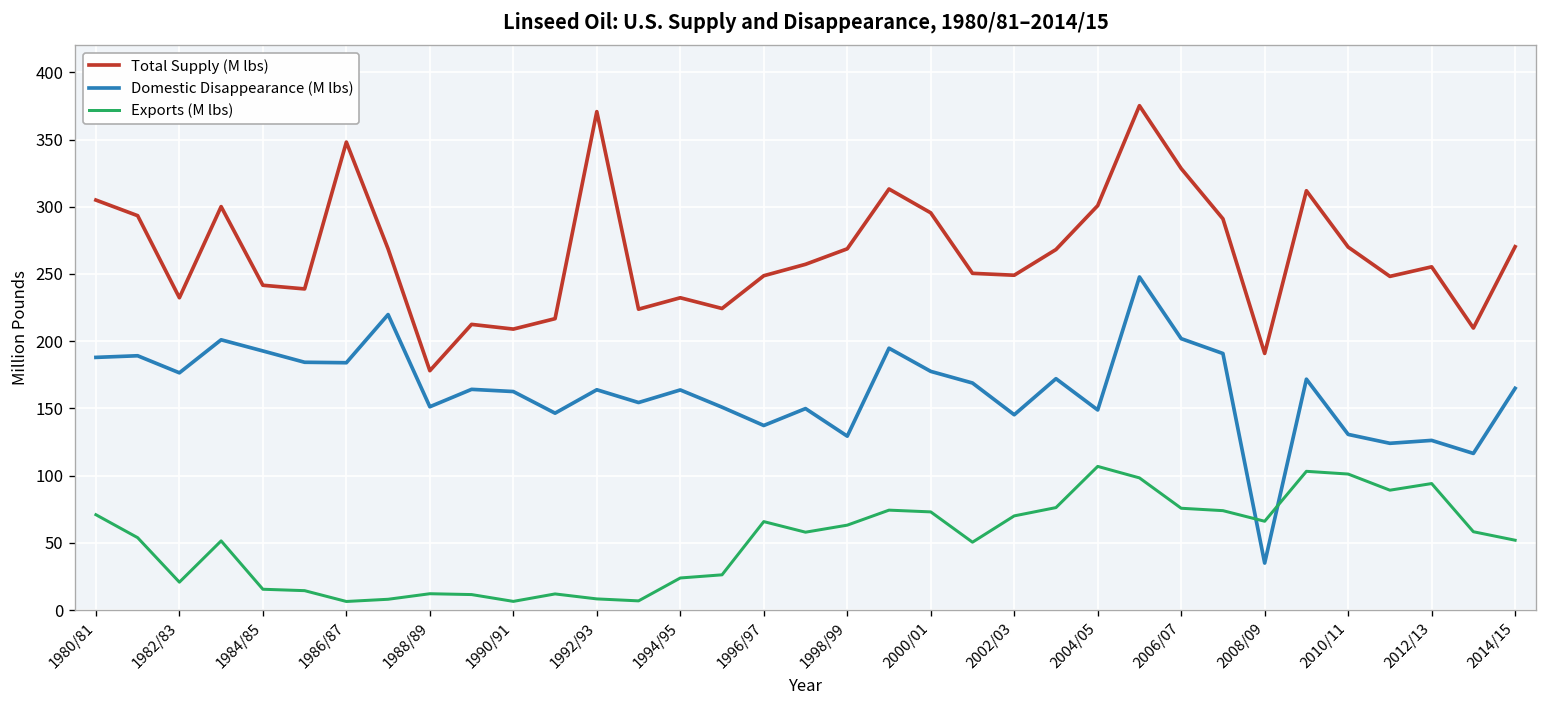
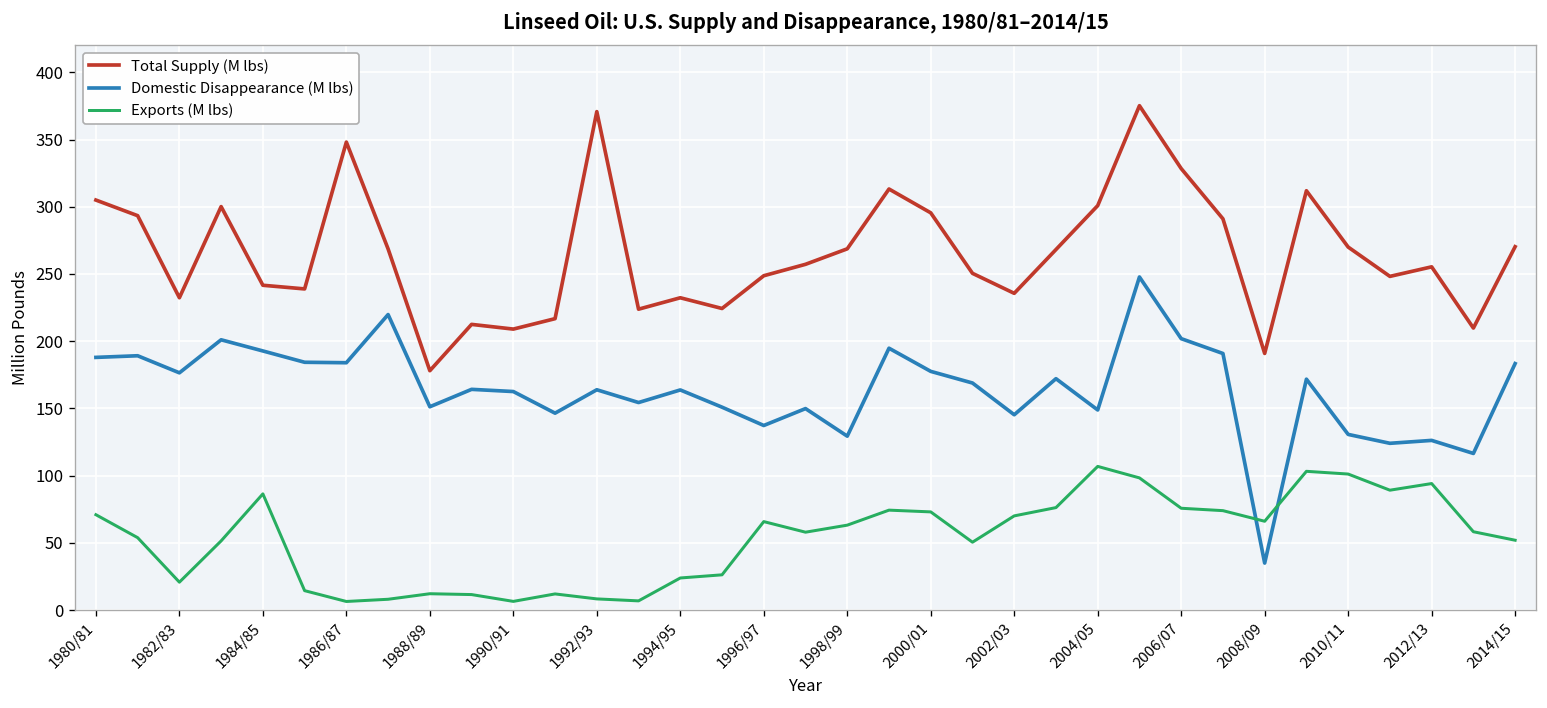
Exports (M lbs), 1984/85: 15 -> 86
Total Supply (M lbs), 2002/03: 249 -> 236
Domestic Disappearance (M lbs), 2014/15: 165 -> 183
